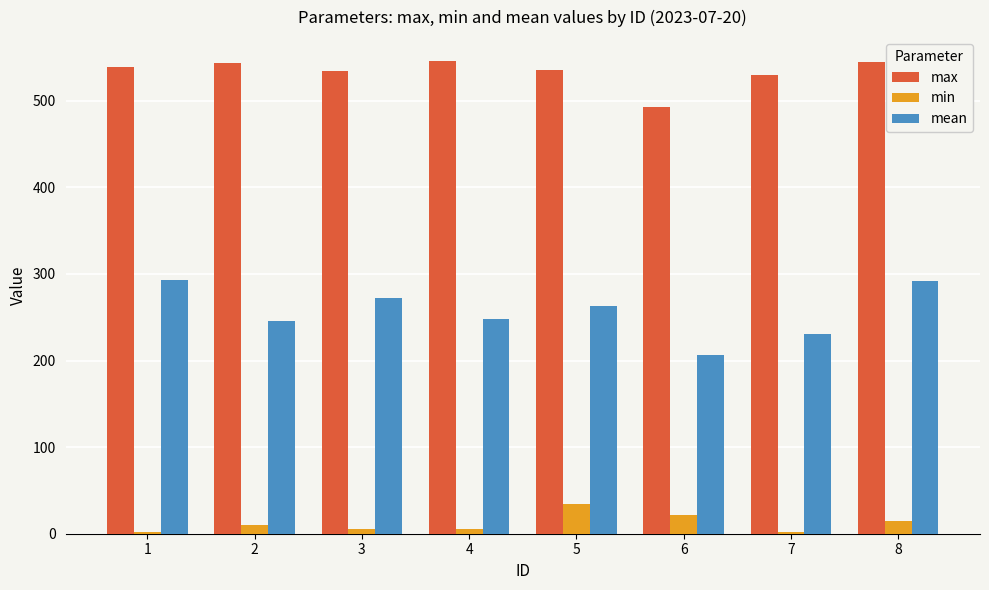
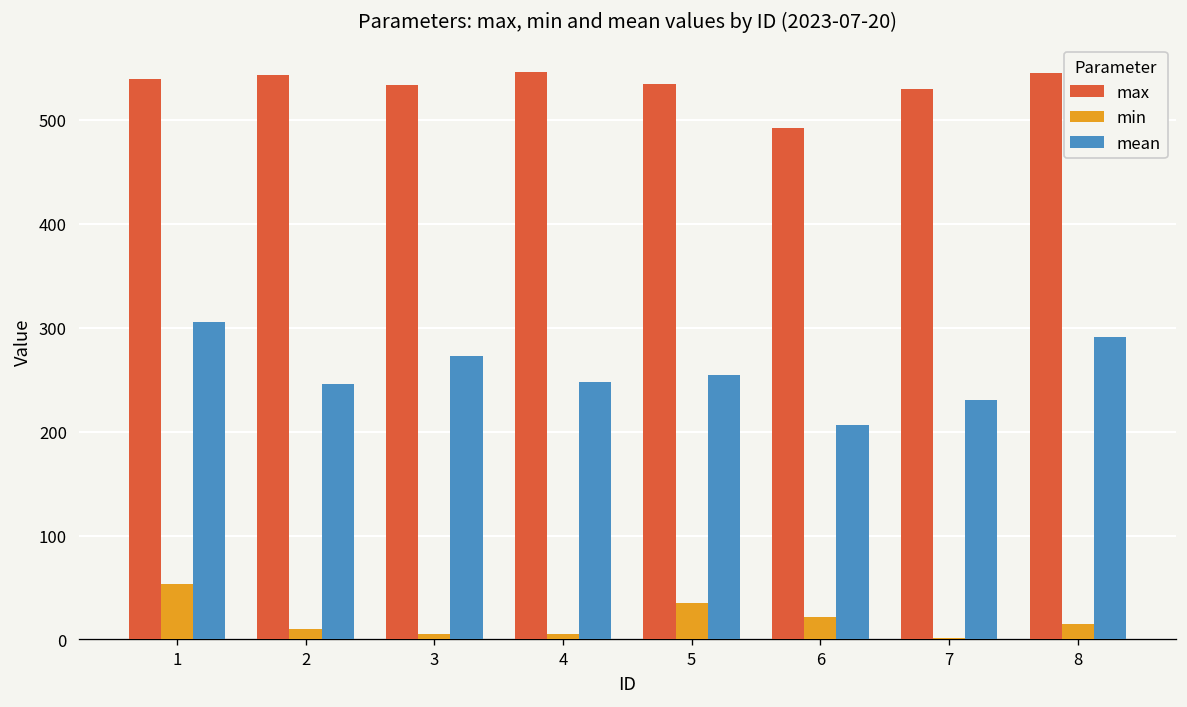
min, 1: 0 -> 50
mean, 1: 290 -> 310
mean, 5: 260 -> 250
